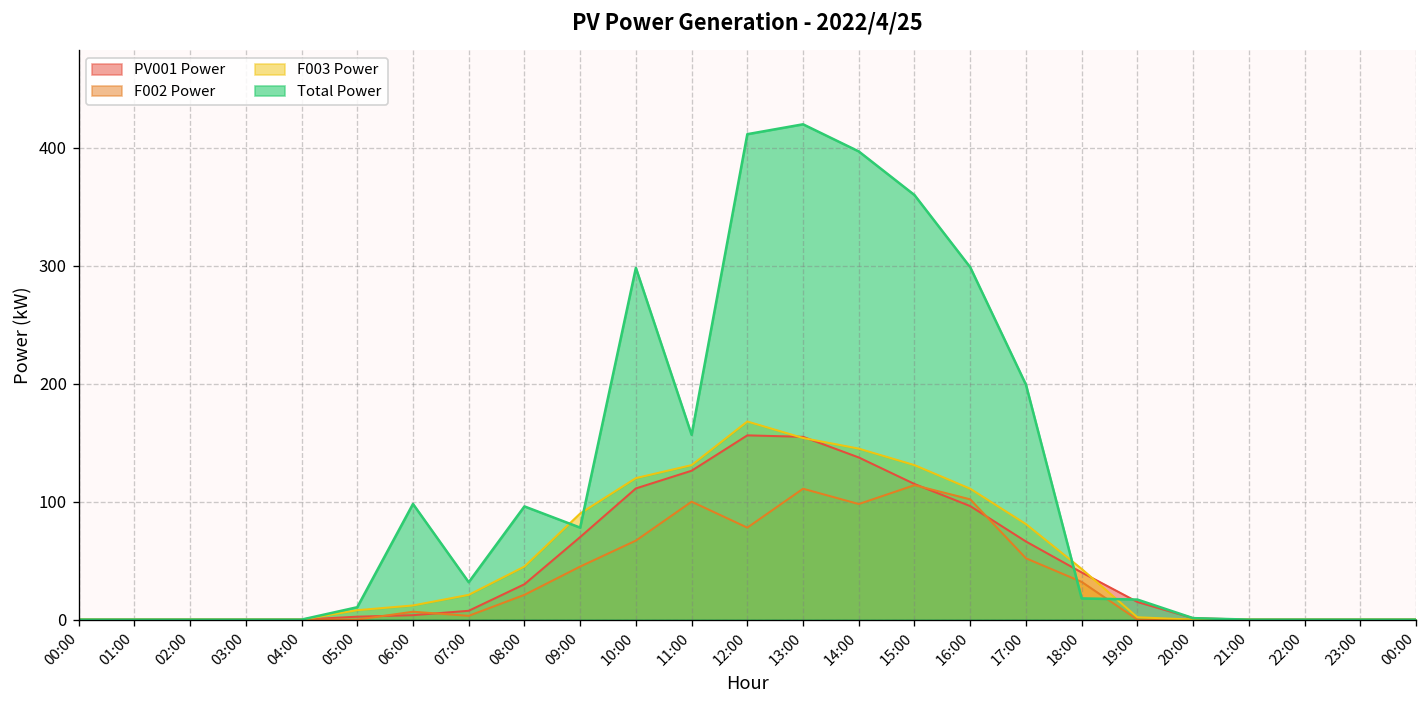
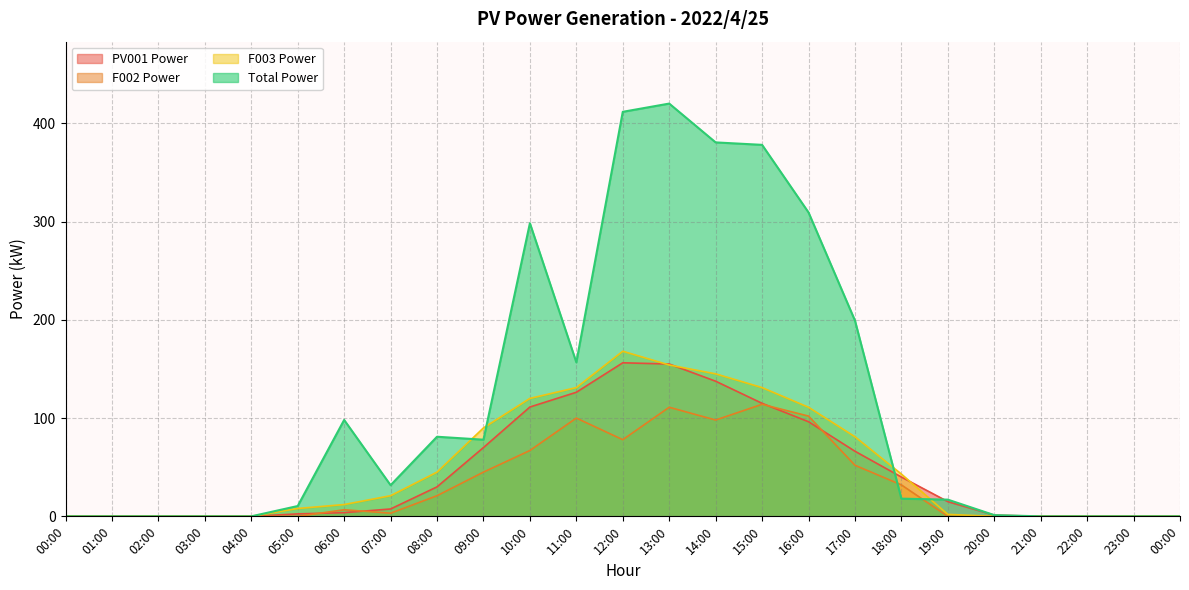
Total Power, 08:00: 100 -> 80
Total Power, 14:00: 400 -> 380
Total Power, 15:00: 360 -> 380
Total Power, 16:00: 300 -> 310
